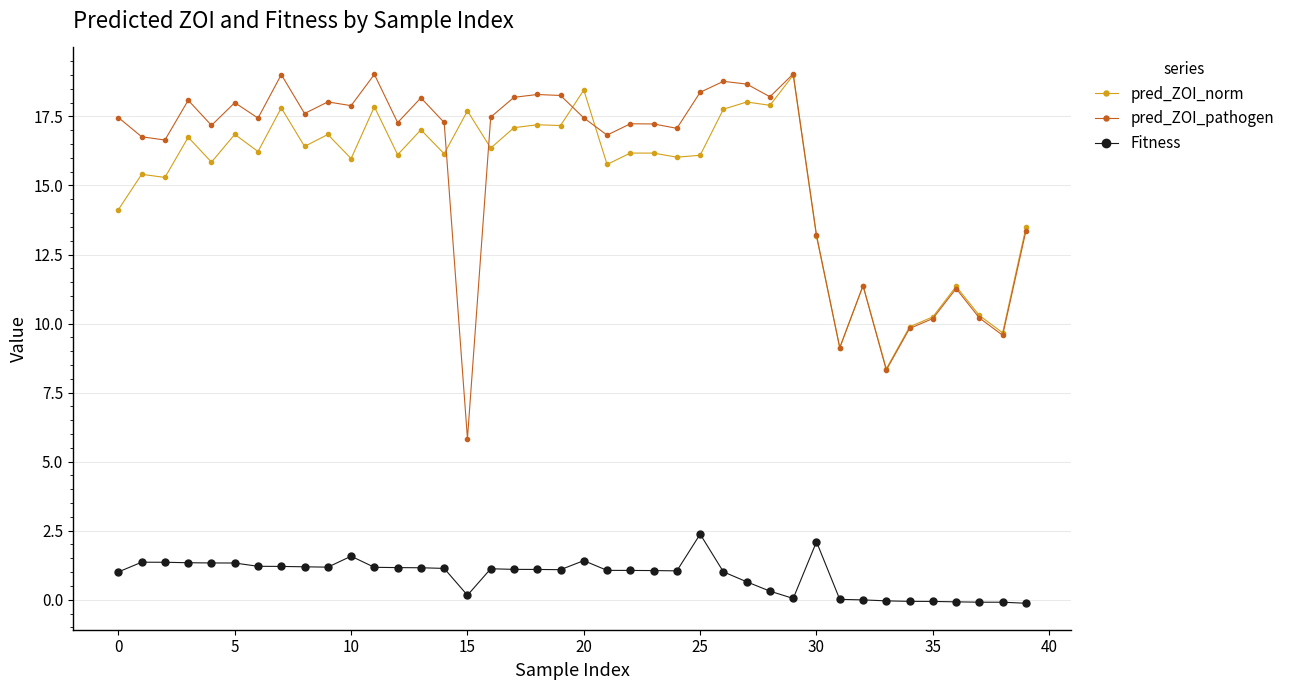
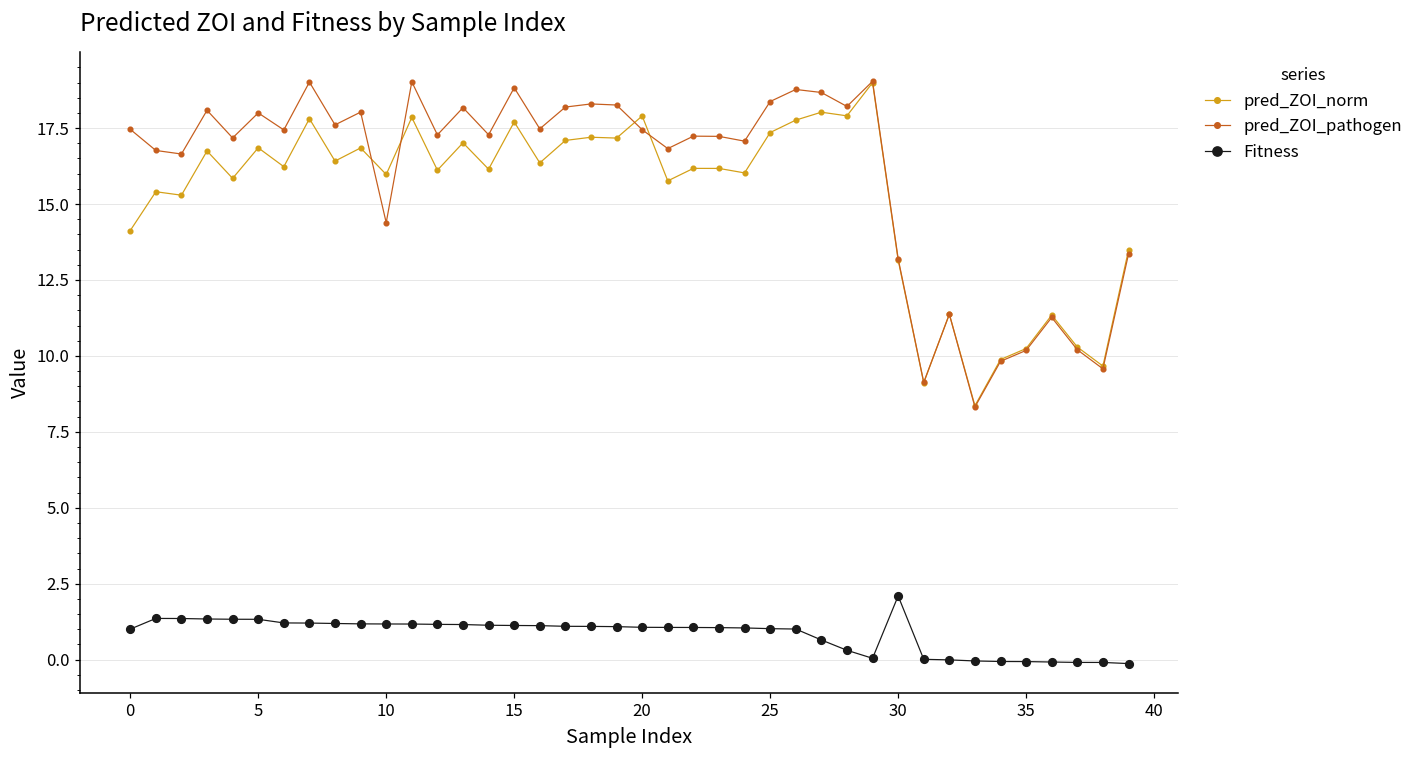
pred_ZOI_pathogen, 10: 17.9 -> 14.4
Fitness, 10: 1.6 -> 1.2
pred_ZOI_pathogen, 15: 5.8 -> 18.8
Fitness, 15: 0.2 -> 1.1
pred_ZOI_norm, 20: 18.5 -> 17.9
Fitness, 20: 1.4 -> 1.1
pred_ZOI_norm, 25: 16.1 -> 17.4
Fitness, 25: 2.4 -> 1.0
